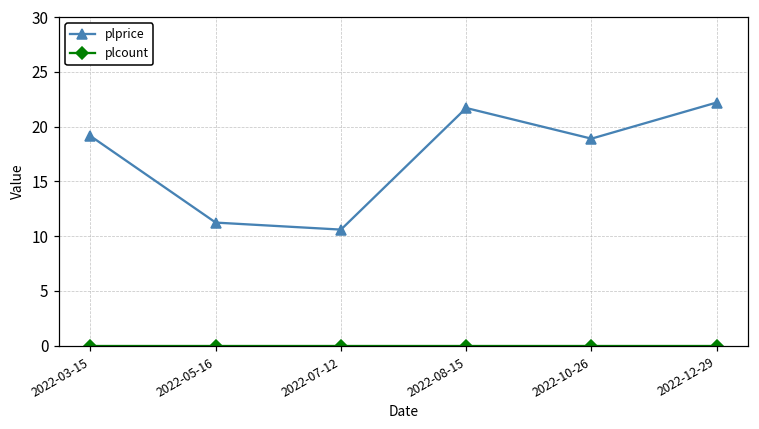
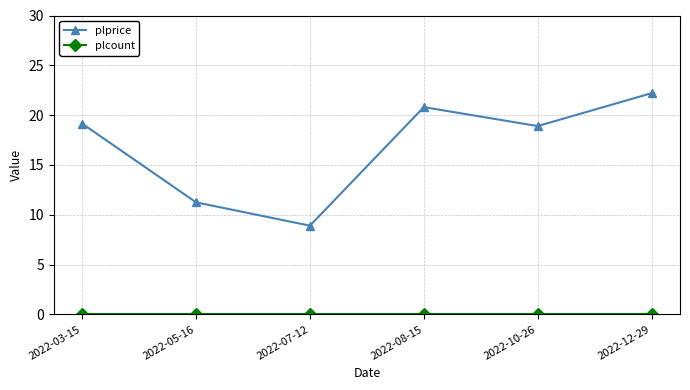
plprice, 2022-07-12: 11 -> 9
plprice, 2022-08-15: 22 -> 21
